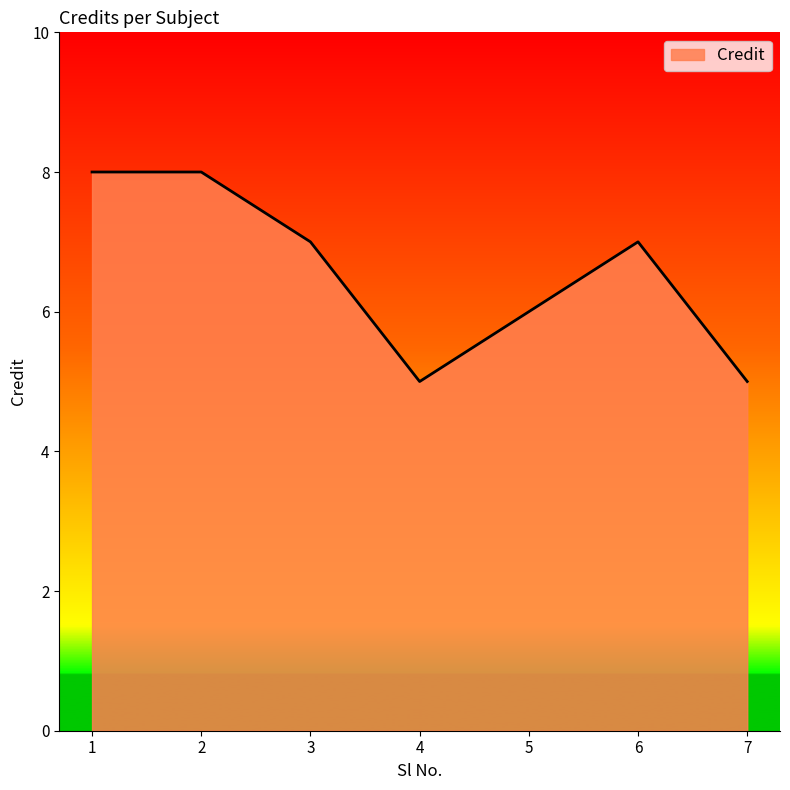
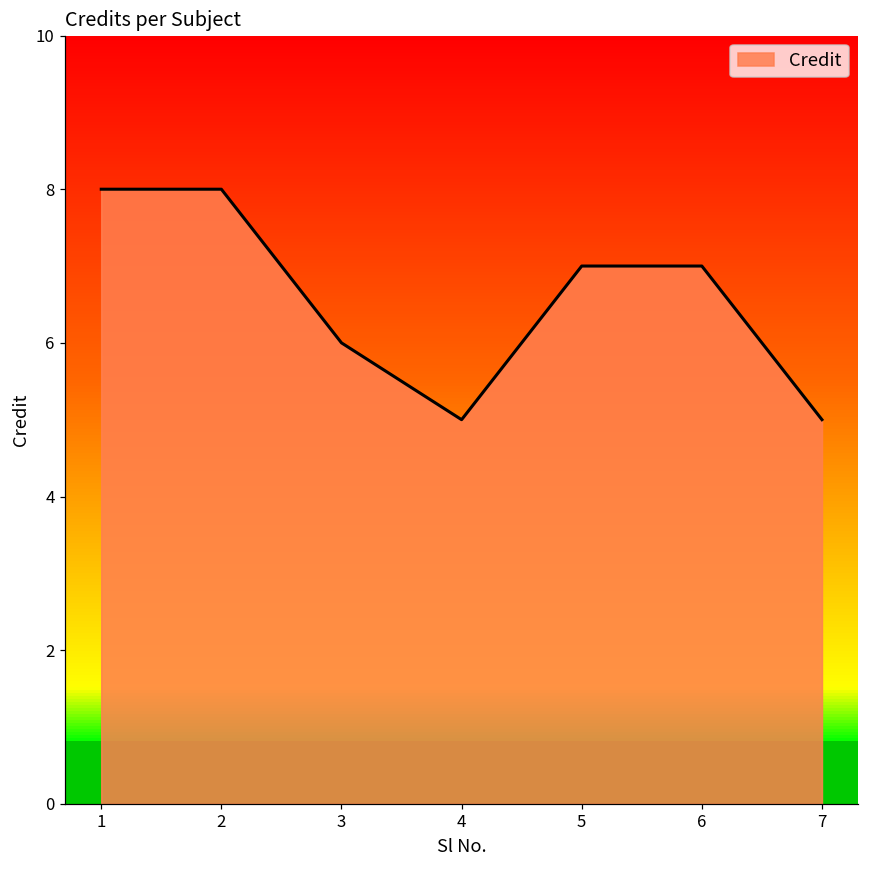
3: 7 -> 6
5: 6 -> 7
